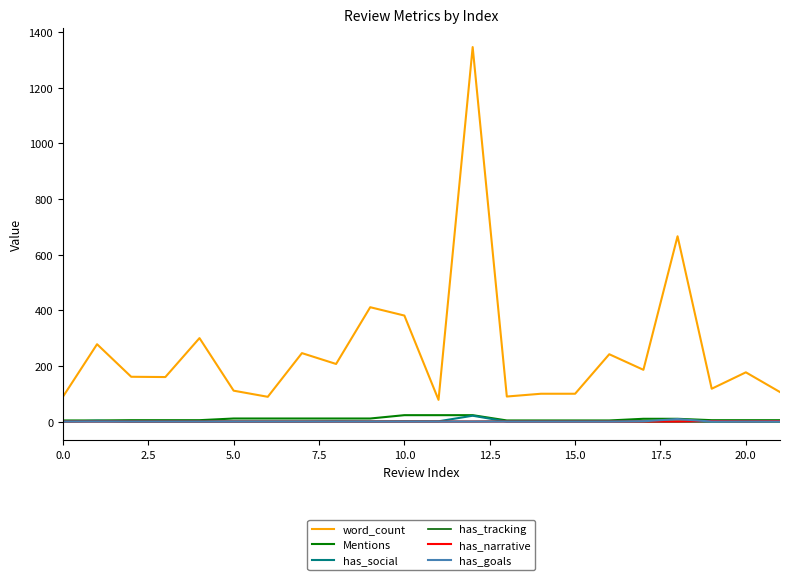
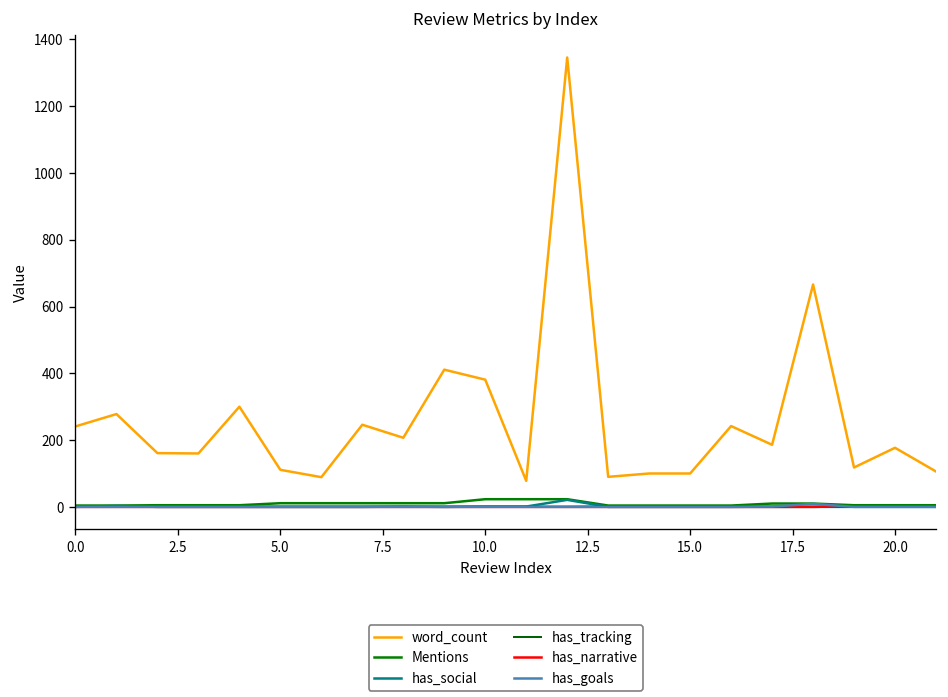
word_count, 0.0: 90 -> 240
